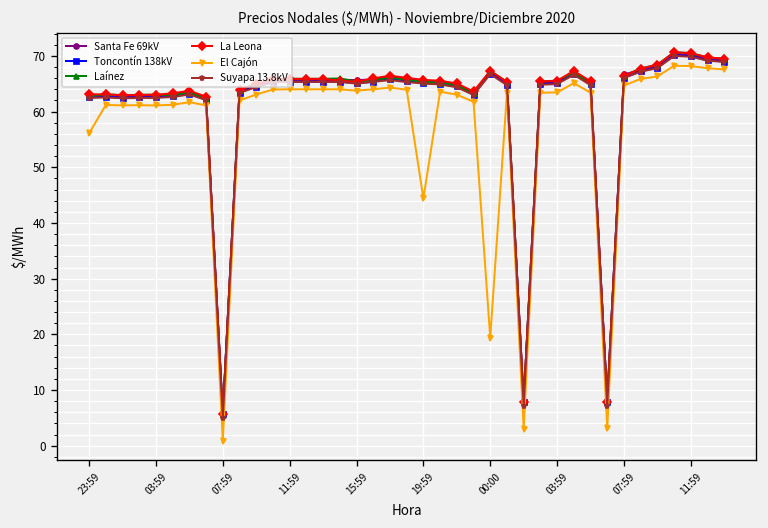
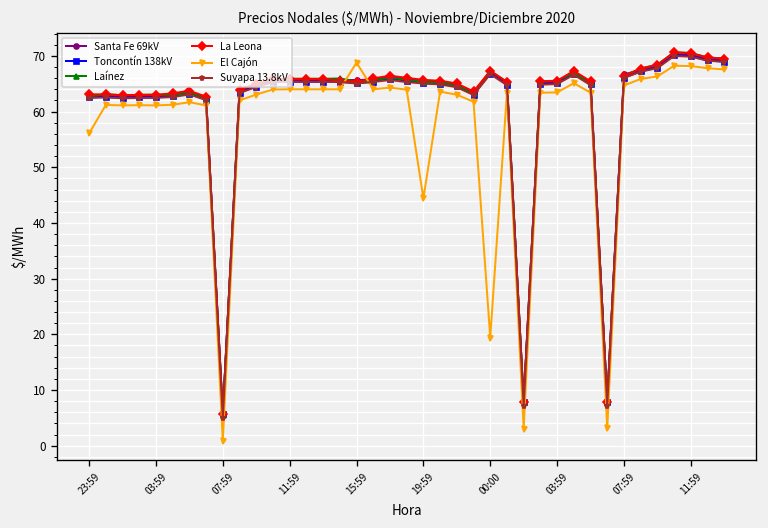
El Cajón, 15:59: 64 -> 69
